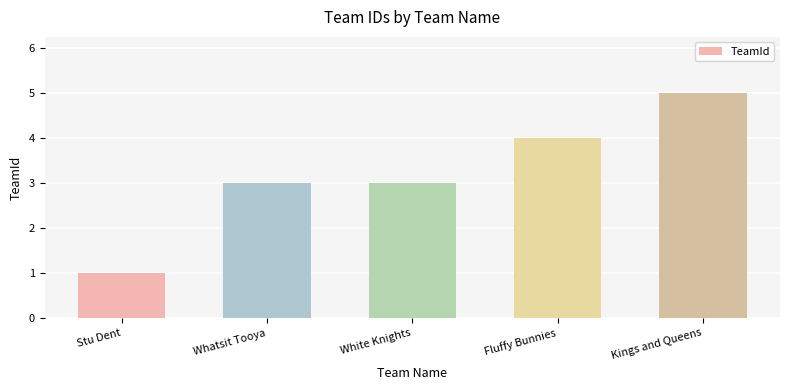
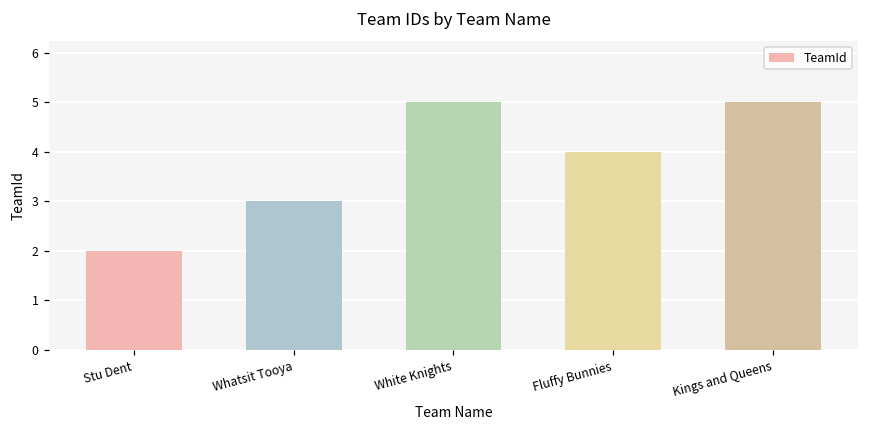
Stu Dent: 1 -> 2
White Knights: 3 -> 5
